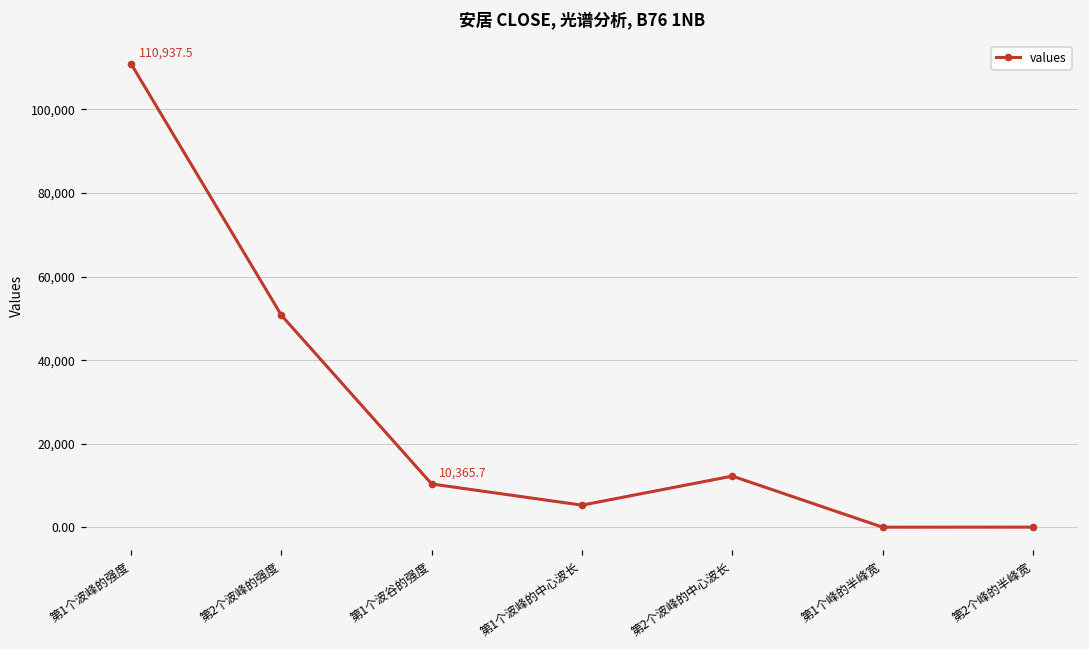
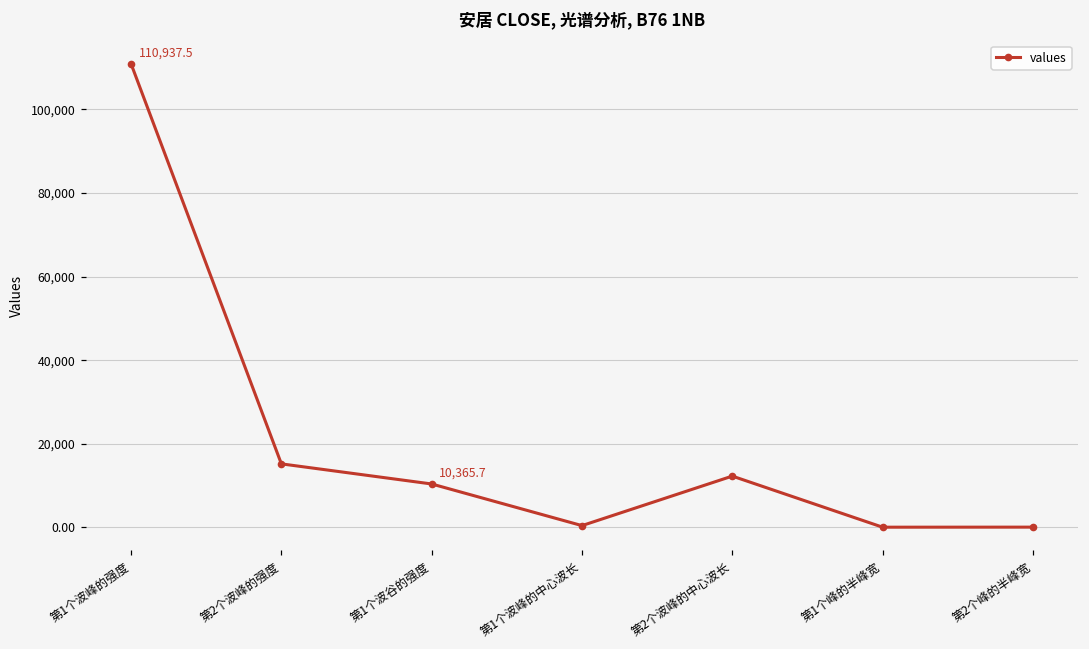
第2个波峰的强度: 51,000 -> 15,000
第1个波峰的中心波长: 5,000 -> 0
